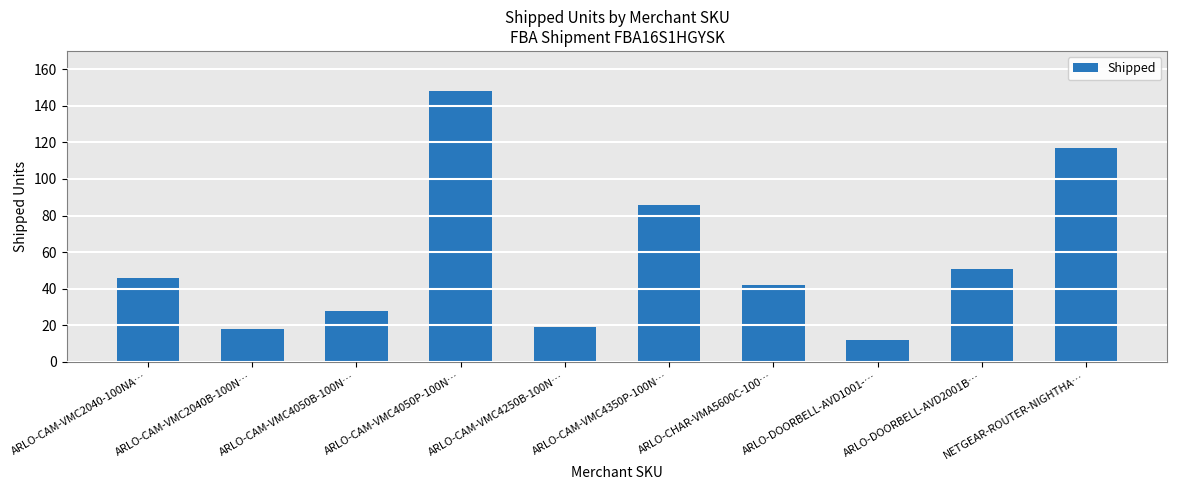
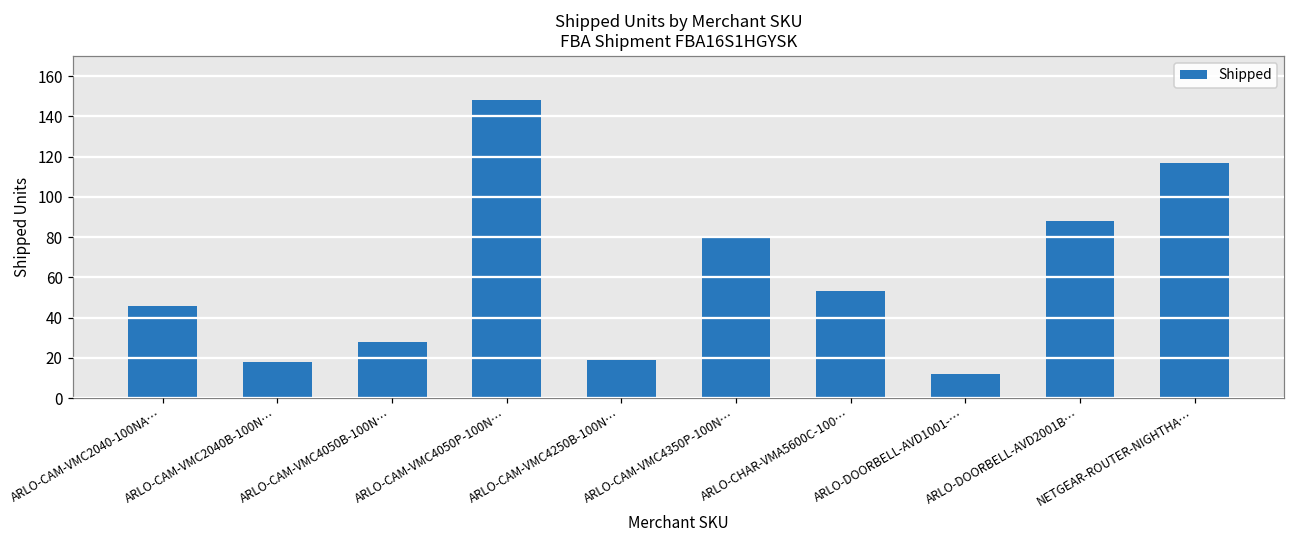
ARLO-CAM-VMC4350P-100N…: 86 -> 80
ARLO-CHAR-VMA5600C-100…: 42 -> 53
ARLO-DOORBELL-AVD2001B…: 51 -> 88
